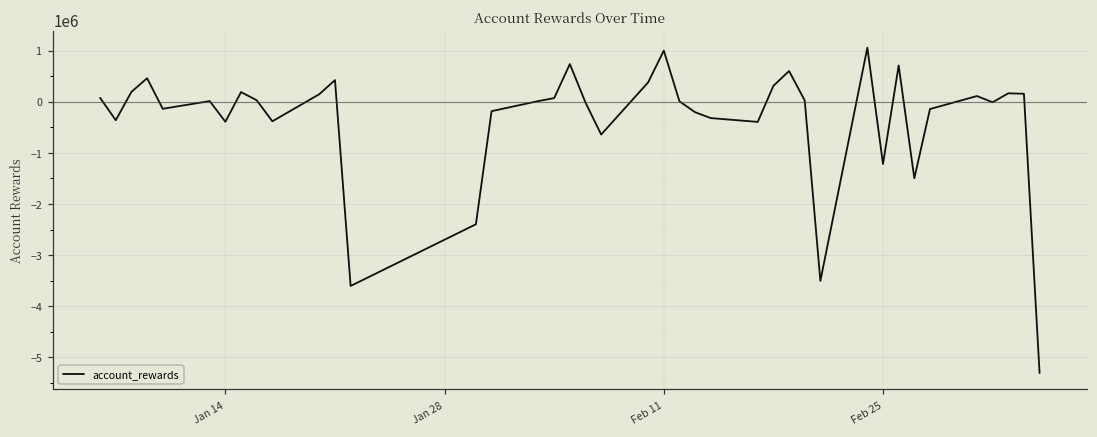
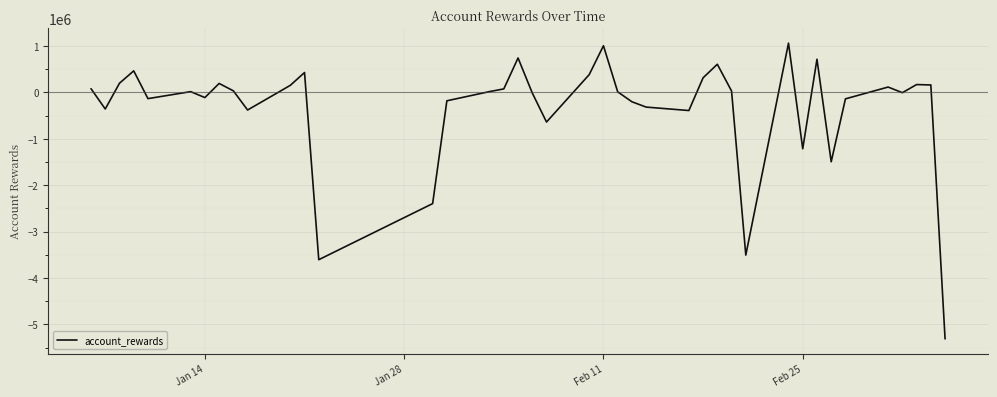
Jan 14: -400000 -> -100000
